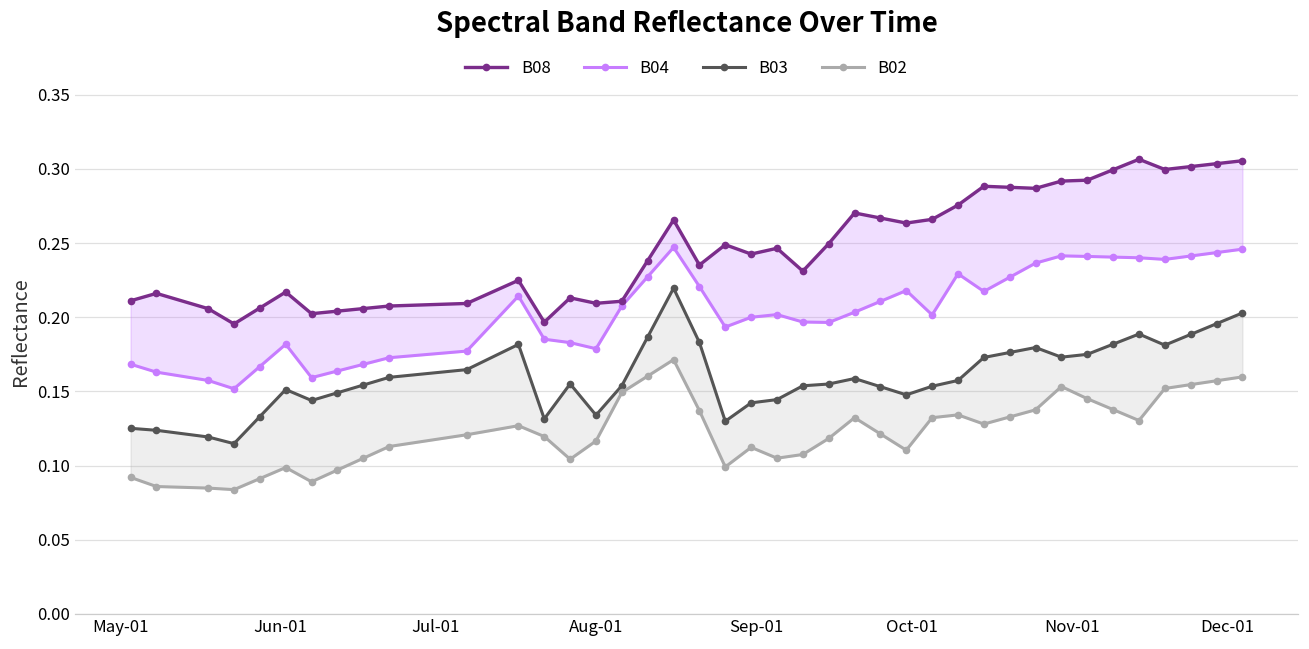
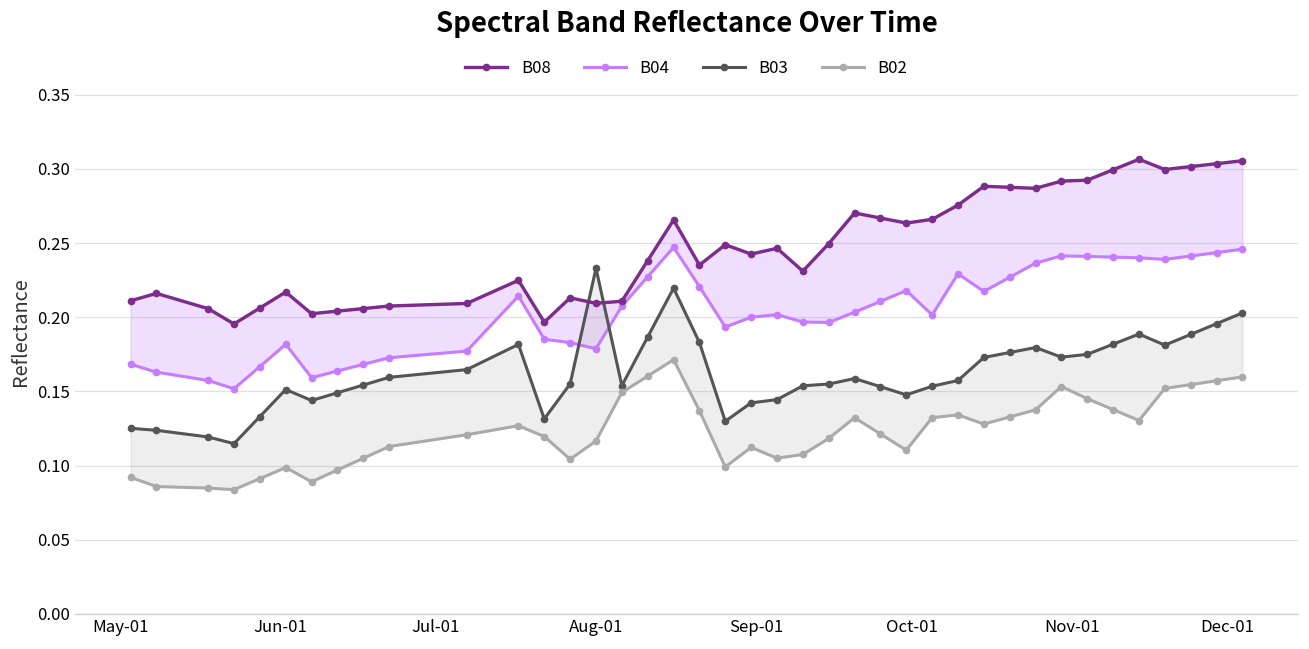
B03, Aug-01: 0.134 -> 0.233
